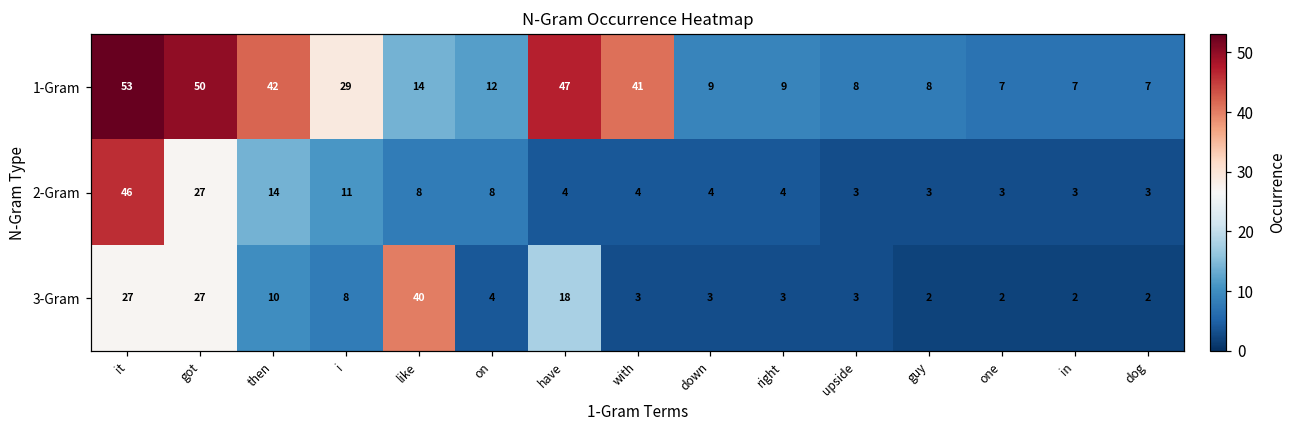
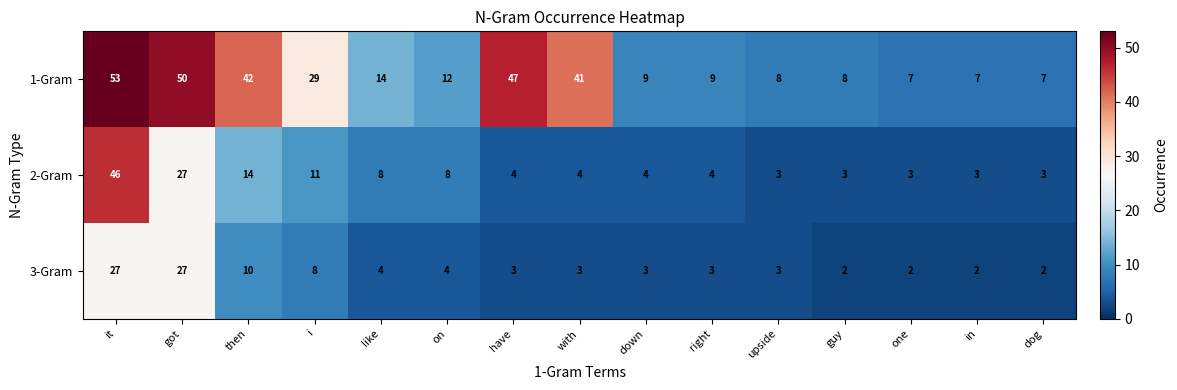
3-Gram, like: 40 -> 4
3-Gram, have: 18 -> 3
